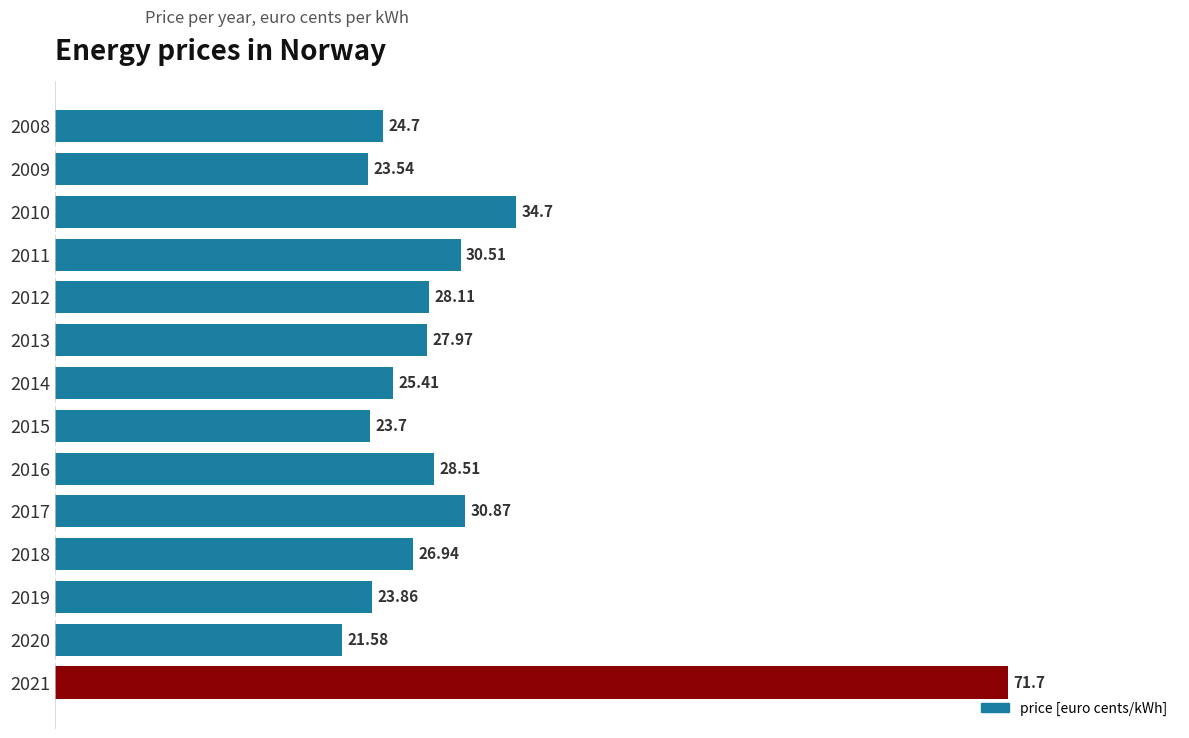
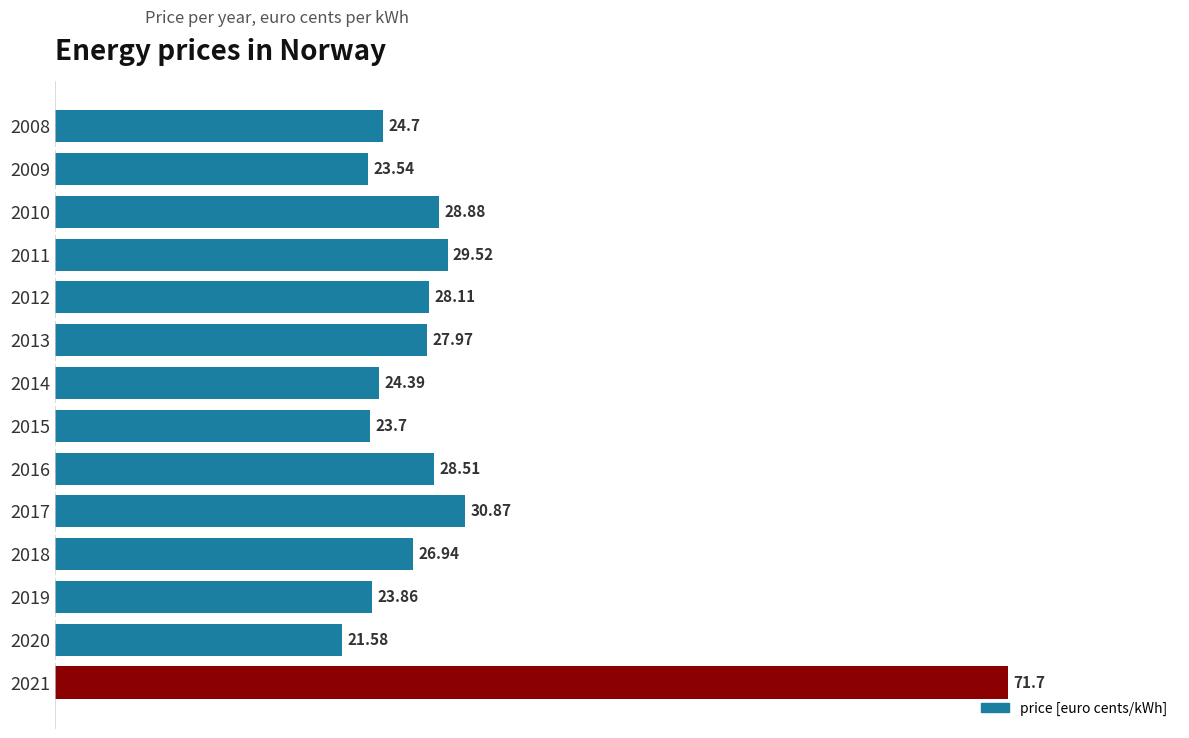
2010: 34.7 -> 28.88
2011: 30.51 -> 29.52
2014: 25.41 -> 24.39
